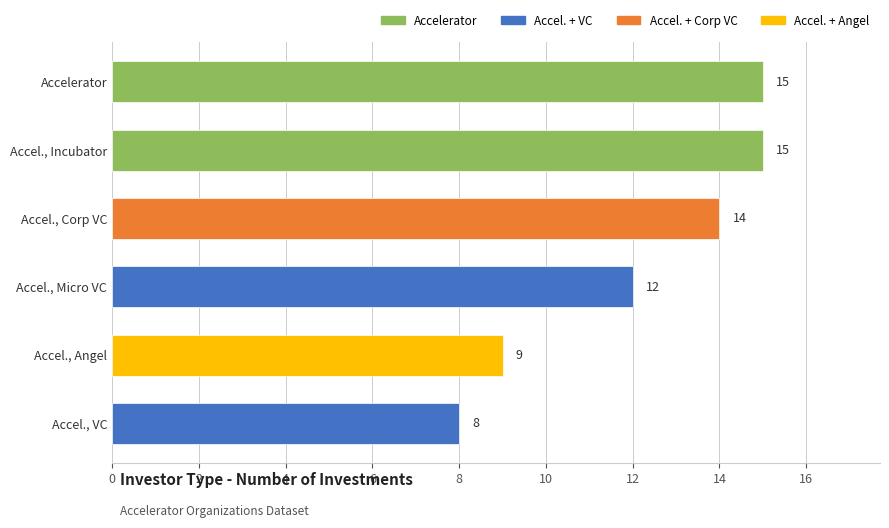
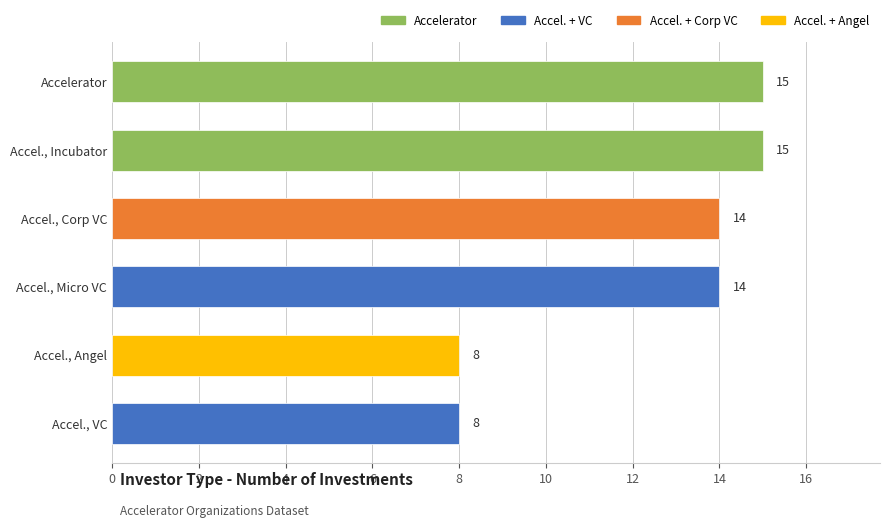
Accel., Micro VC: 12 -> 14
Accel., Angel: 9 -> 8
